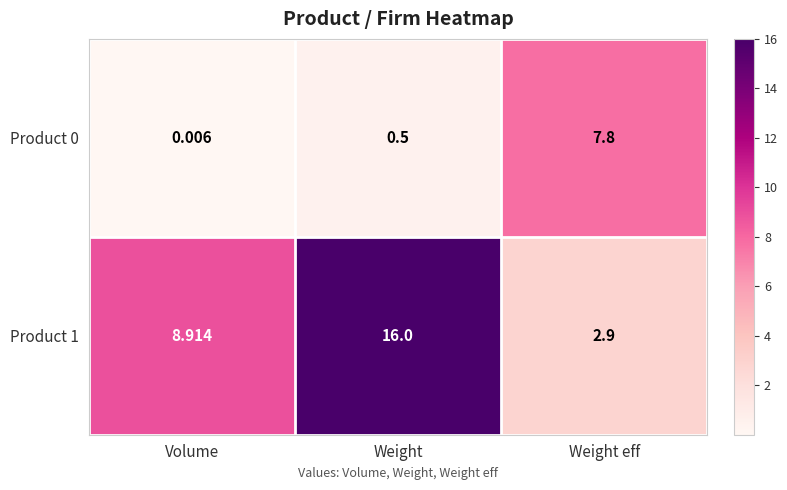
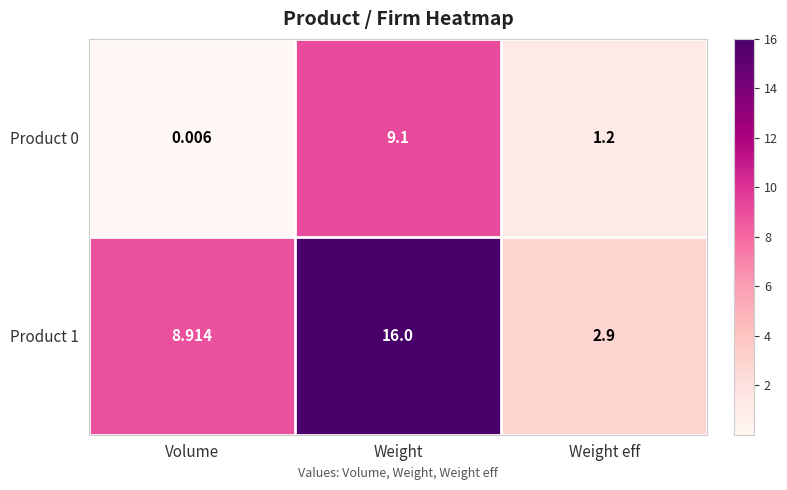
Product 0, Weight: 0.5 -> 9.1
Product 0, Weight eff: 7.8 -> 1.2
